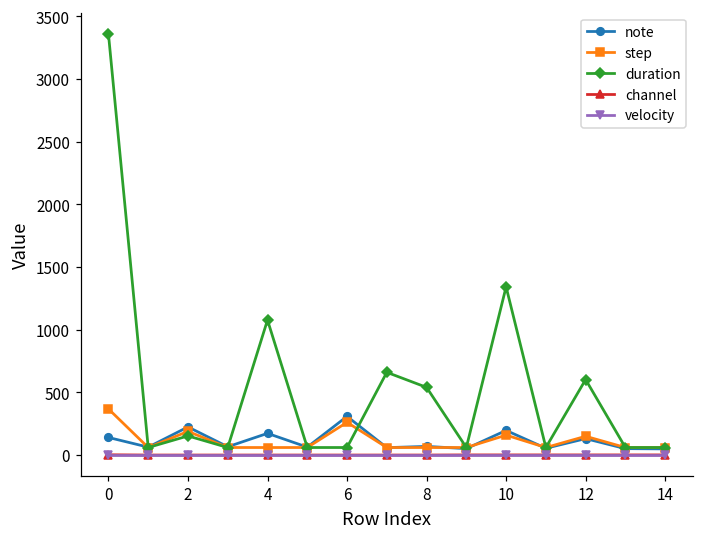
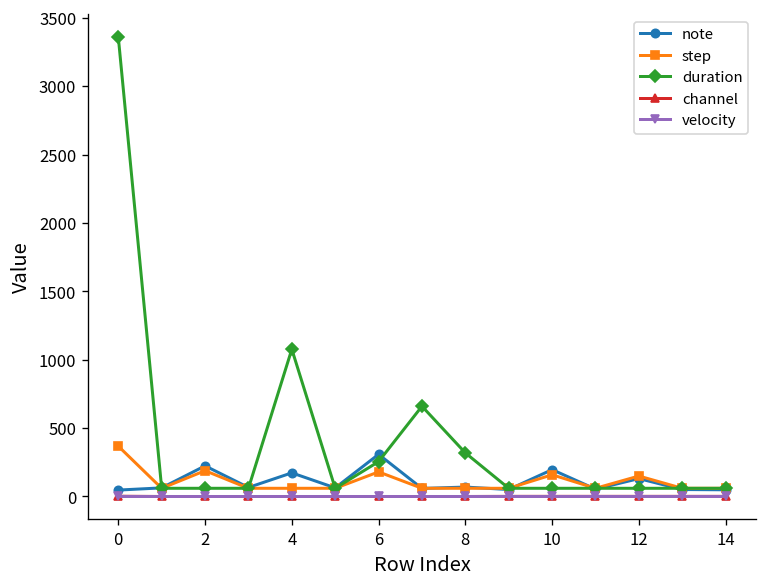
note, 0: 140 -> 50
duration, 2: 150 -> 60
step, 6: 260 -> 180
duration, 6: 60 -> 260
duration, 8: 540 -> 320
duration, 10: 1340 -> 60
duration, 12: 600 -> 60
